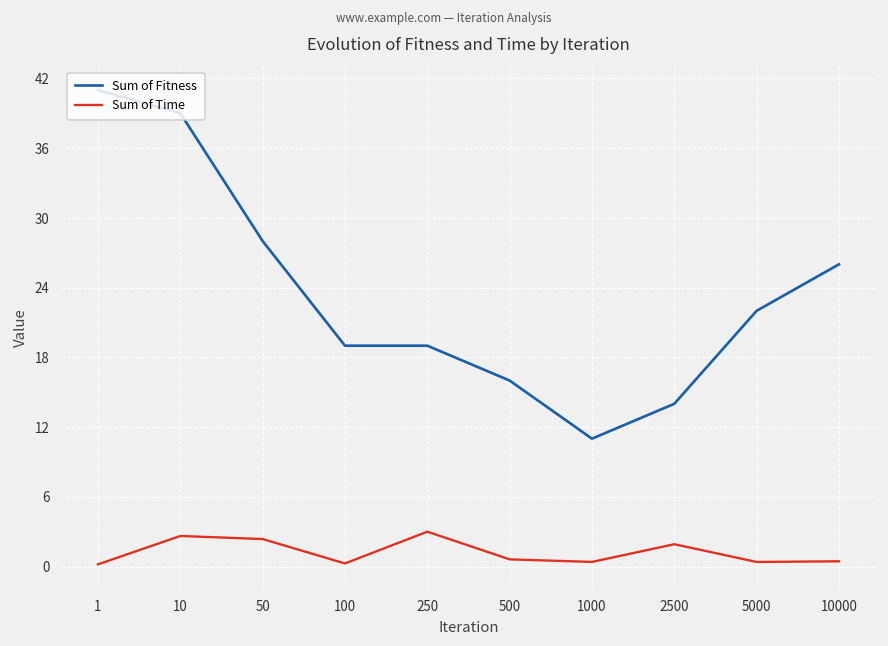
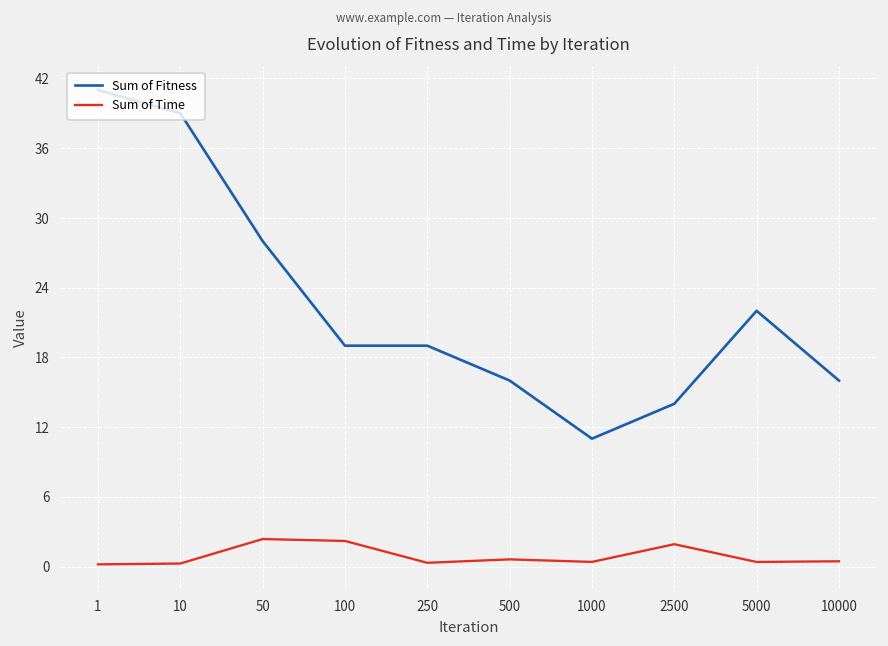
Sum of Time, 10: 3 -> 0
Sum of Time, 100: 0 -> 2
Sum of Time, 250: 3 -> 0
Sum of Fitness, 10000: 26 -> 16
